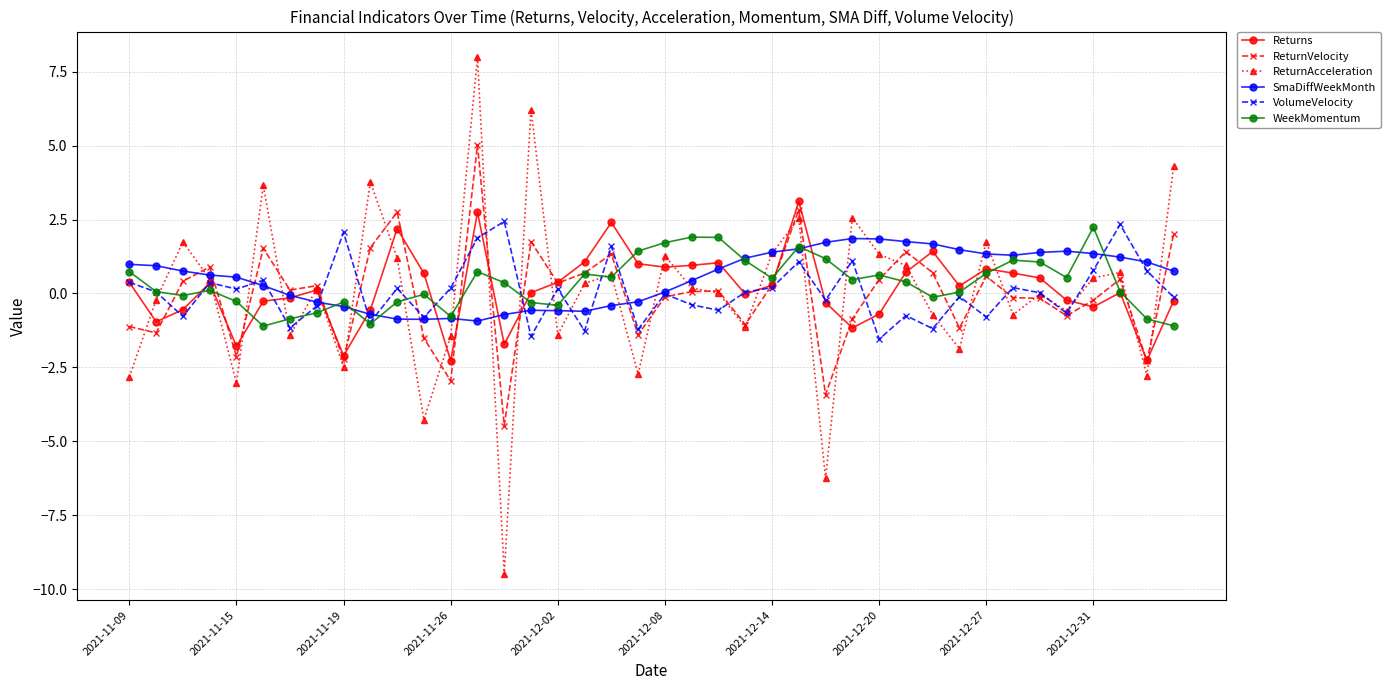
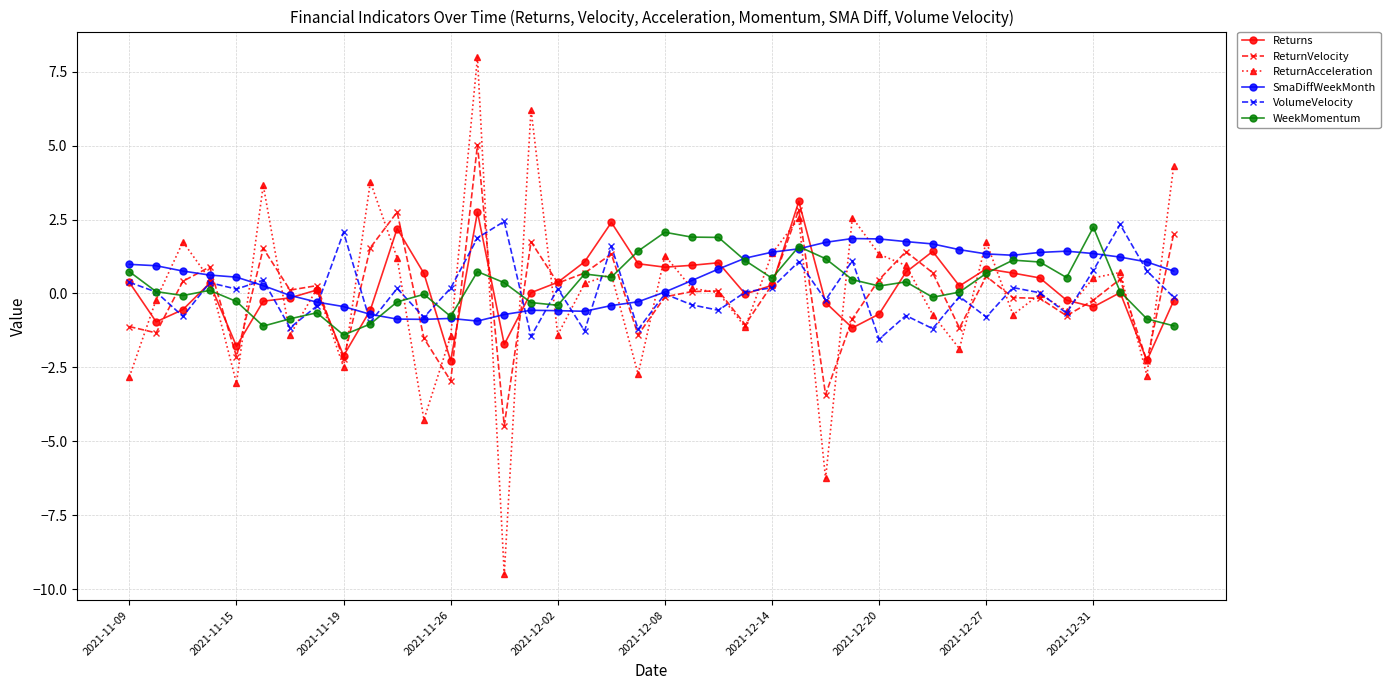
WeekMomentum, 2021-11-19: -0.3 -> -1.4
WeekMomentum, 2021-12-08: 1.7 -> 2.1
WeekMomentum, 2021-12-20: 0.6 -> 0.3
